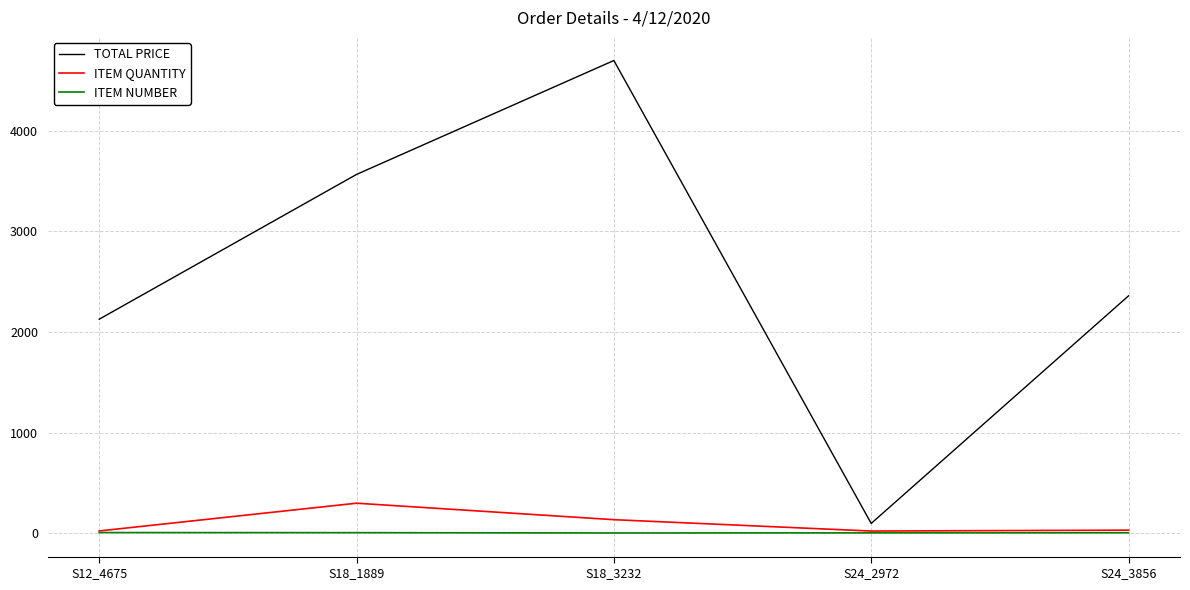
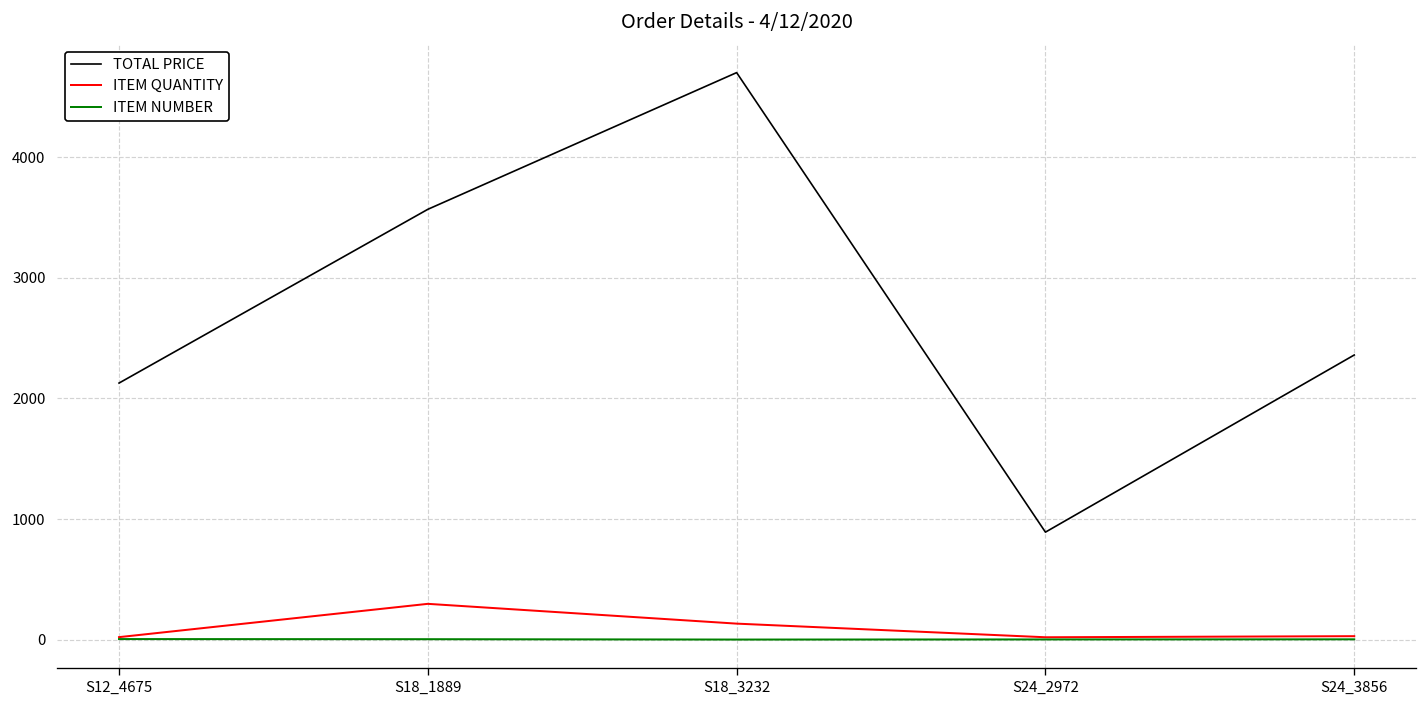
TOTAL PRICE, S24_2972: 100 -> 890
